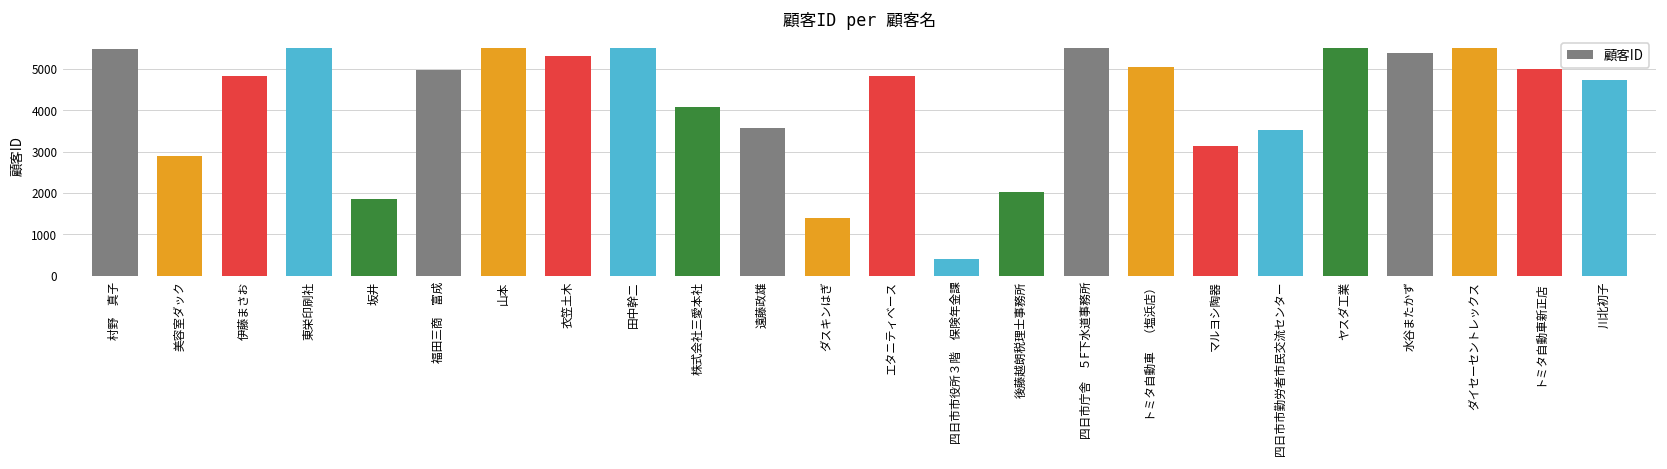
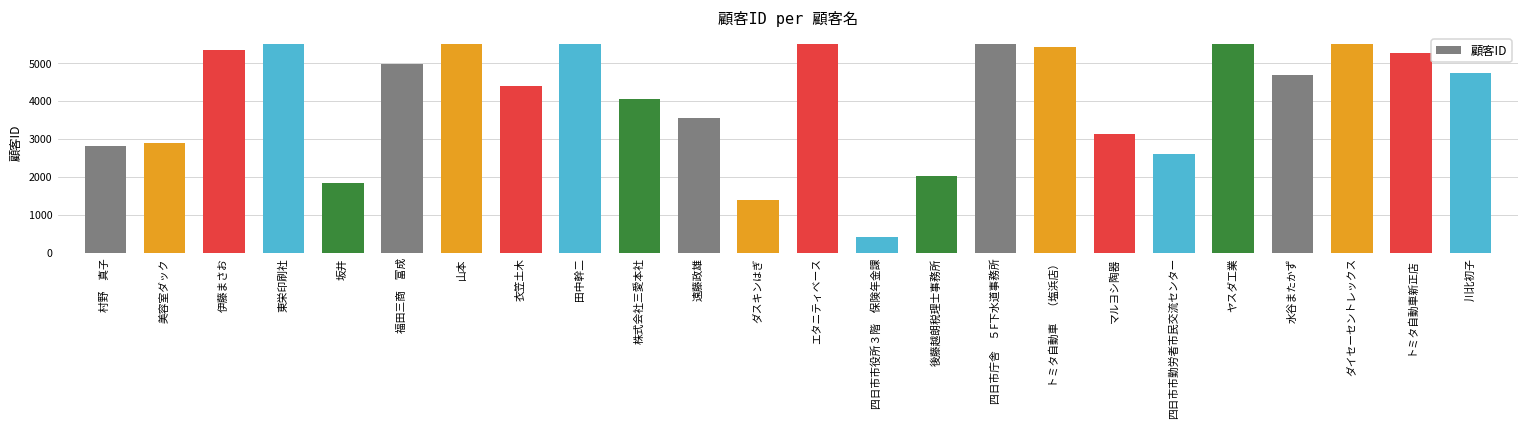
村野 真子: 5500 -> 2800
伊藤まさお: 4800 -> 5400
衣笠土木: 5300 -> 4400
エタニティベース: 4800 -> 5500
トミタ自動車 （塩浜店）: 5100 -> 5400
四日市市勤労者市民交流センター: 3500 -> 2600
水谷またかず: 5400 -> 4700
トミタ自動車新正店: 5000 -> 5300
